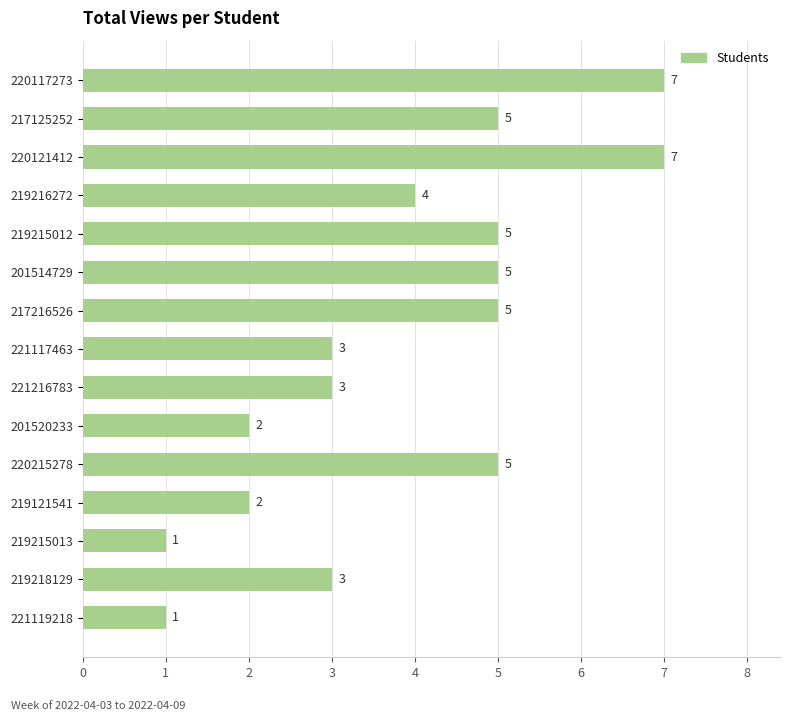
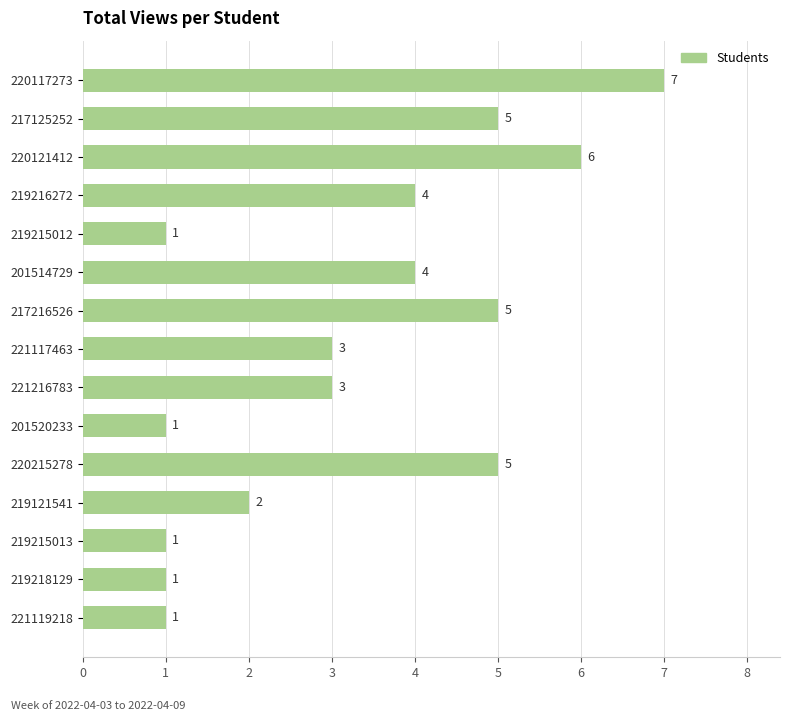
220121412: 7 -> 6
219215012: 5 -> 1
201514729: 5 -> 4
201520233: 2 -> 1
219218129: 3 -> 1
